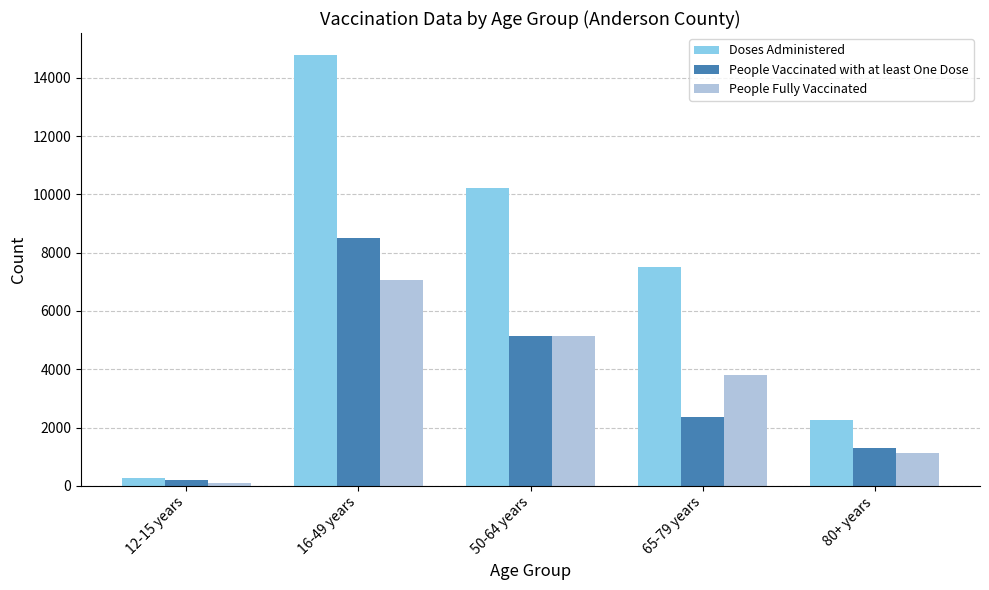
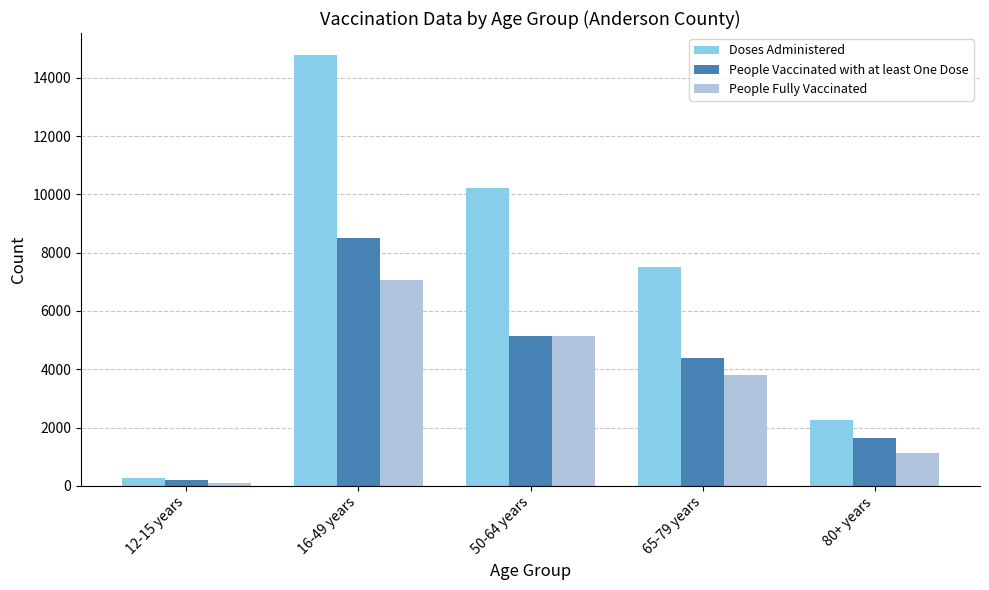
People Vaccinated with at least One Dose, 65-79 years: 2400 -> 4400
People Vaccinated with at least One Dose, 80+ years: 1300 -> 1600
